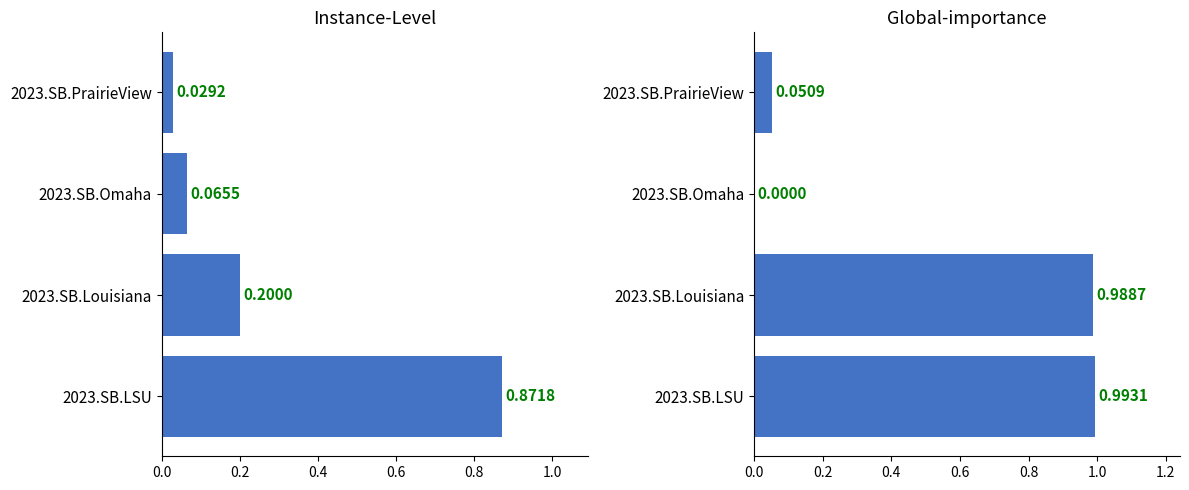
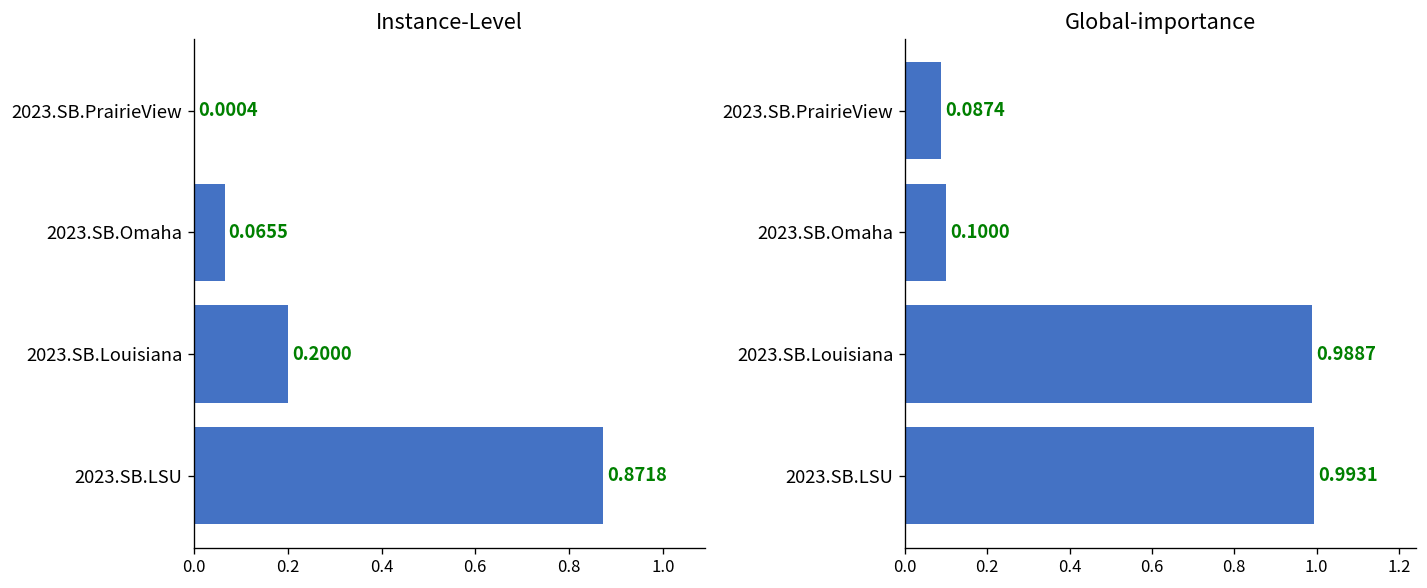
Instance-Level, 2023.SB.PrairieView: 0.0292 -> 0.0004
Global-importance, 2023.SB.PrairieView: 0.0509 -> 0.0874
Global-importance, 2023.SB.Omaha: 0.0000 -> 0.1000
